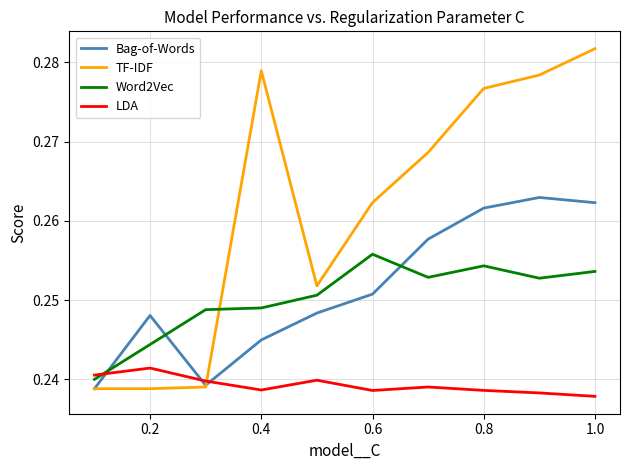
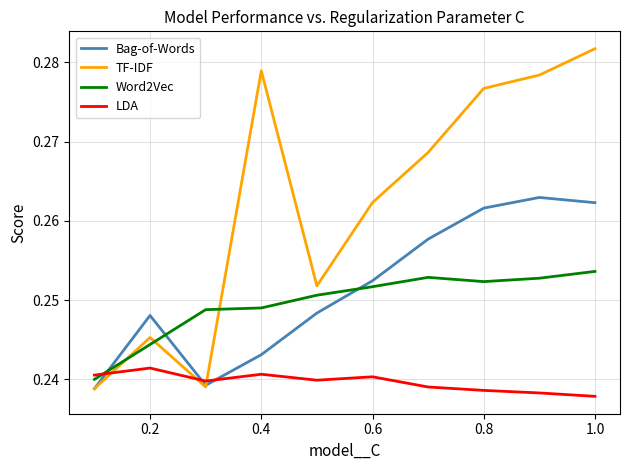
TF-IDF, 0.2: 0.239 -> 0.245
Bag-of-Words, 0.4: 0.245 -> 0.243
LDA, 0.4: 0.239 -> 0.241
Bag-of-Words, 0.6: 0.251 -> 0.252
Word2Vec, 0.6: 0.256 -> 0.252
LDA, 0.6: 0.239 -> 0.240
Word2Vec, 0.8: 0.254 -> 0.252
